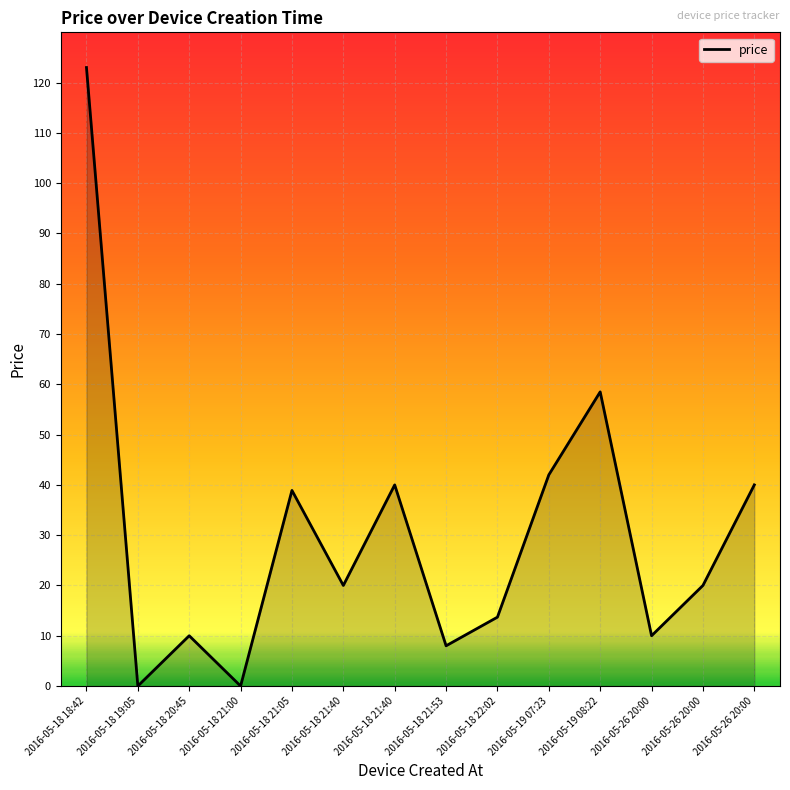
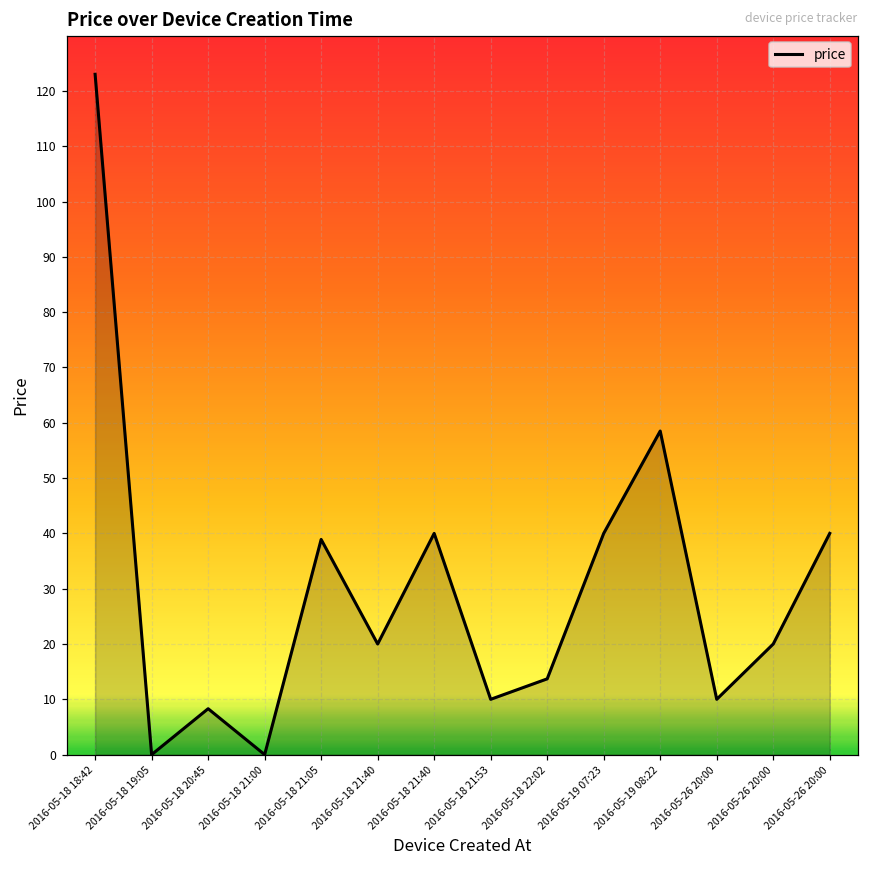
2016-05-18 20:45: 10 -> 8
2016-05-18 21:53: 8 -> 10
2016-05-19 07:23: 42 -> 40
